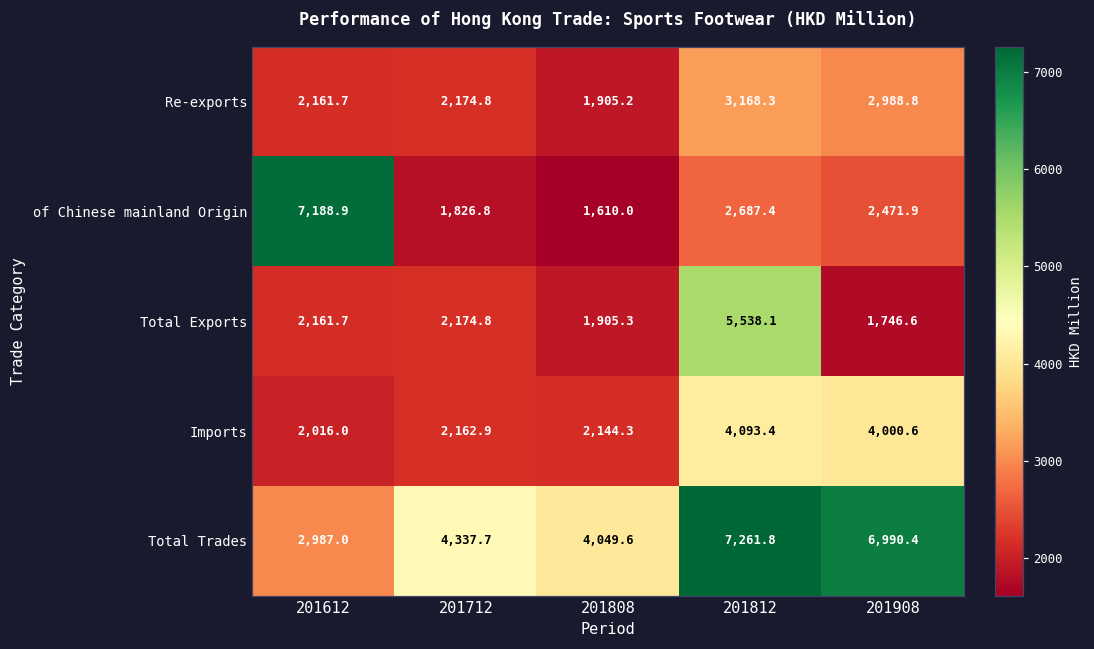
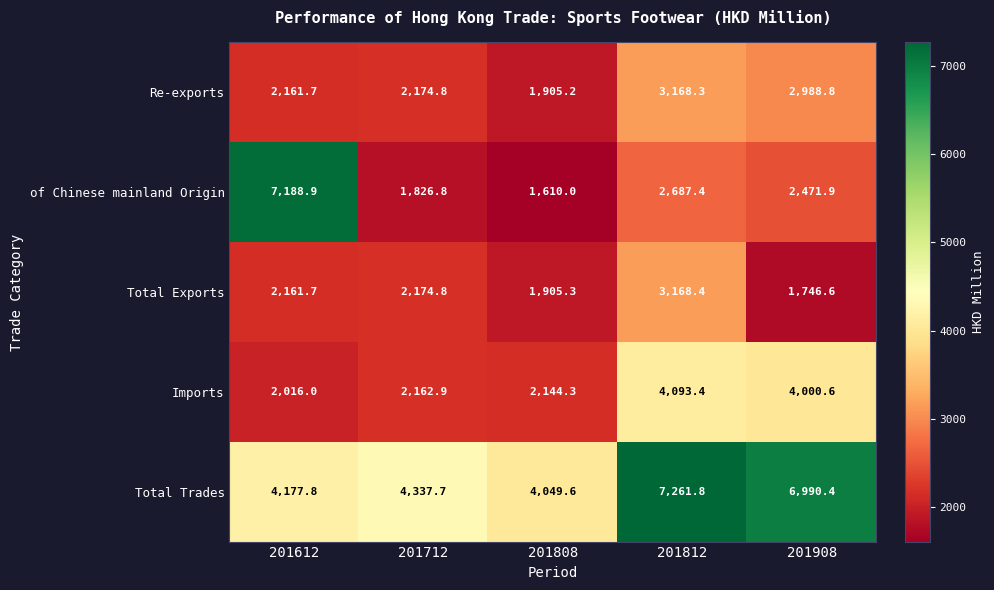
Total Exports, 201812: 5,538.1 -> 3,168.4
Total Trades, 201612: 2,987.0 -> 4,177.8
